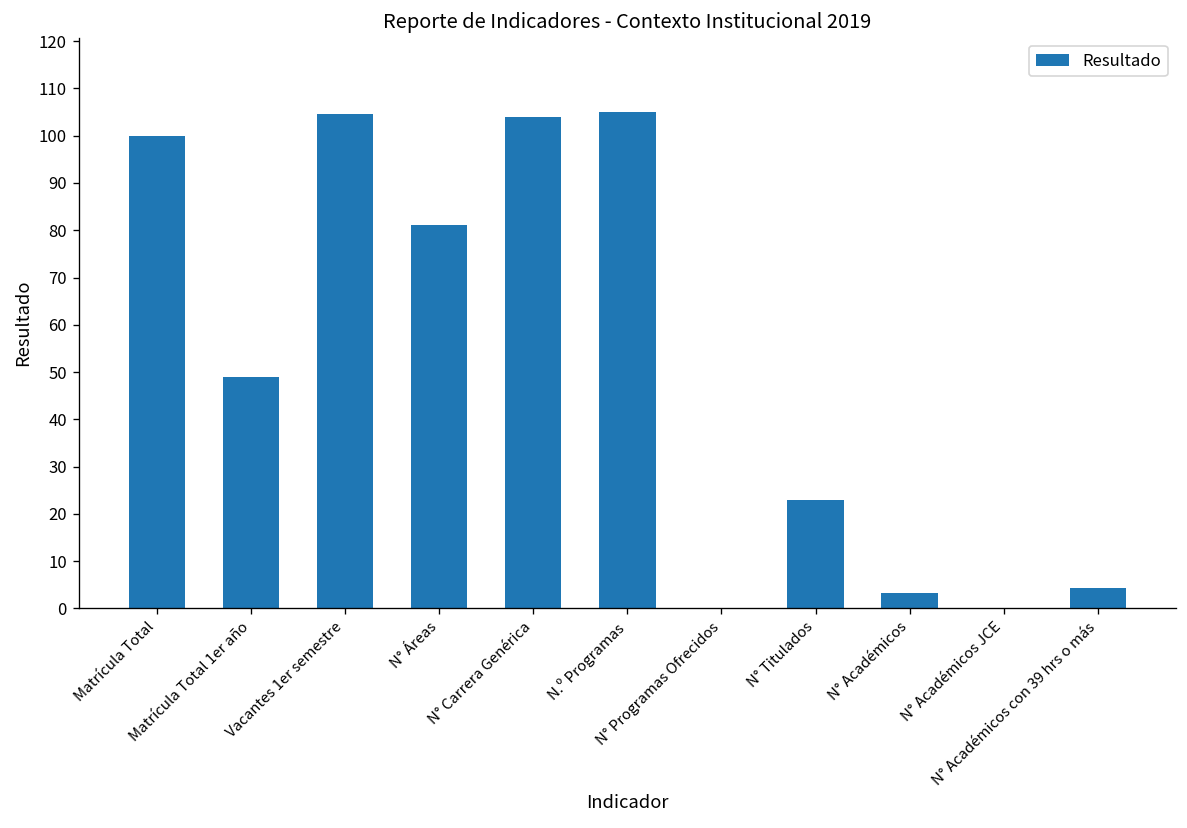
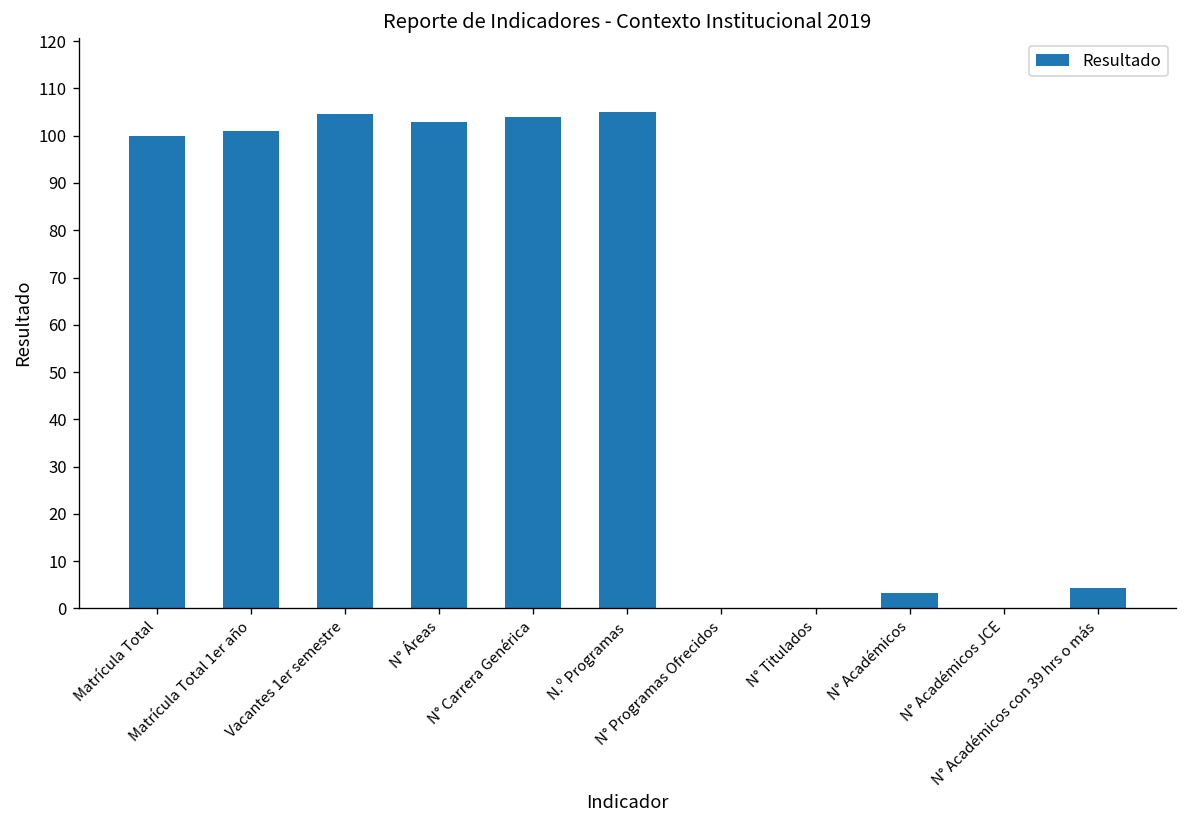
Matrícula Total 1er año: 49 -> 101
N° Áreas: 81 -> 103
N° Titulados: 23 -> 0
